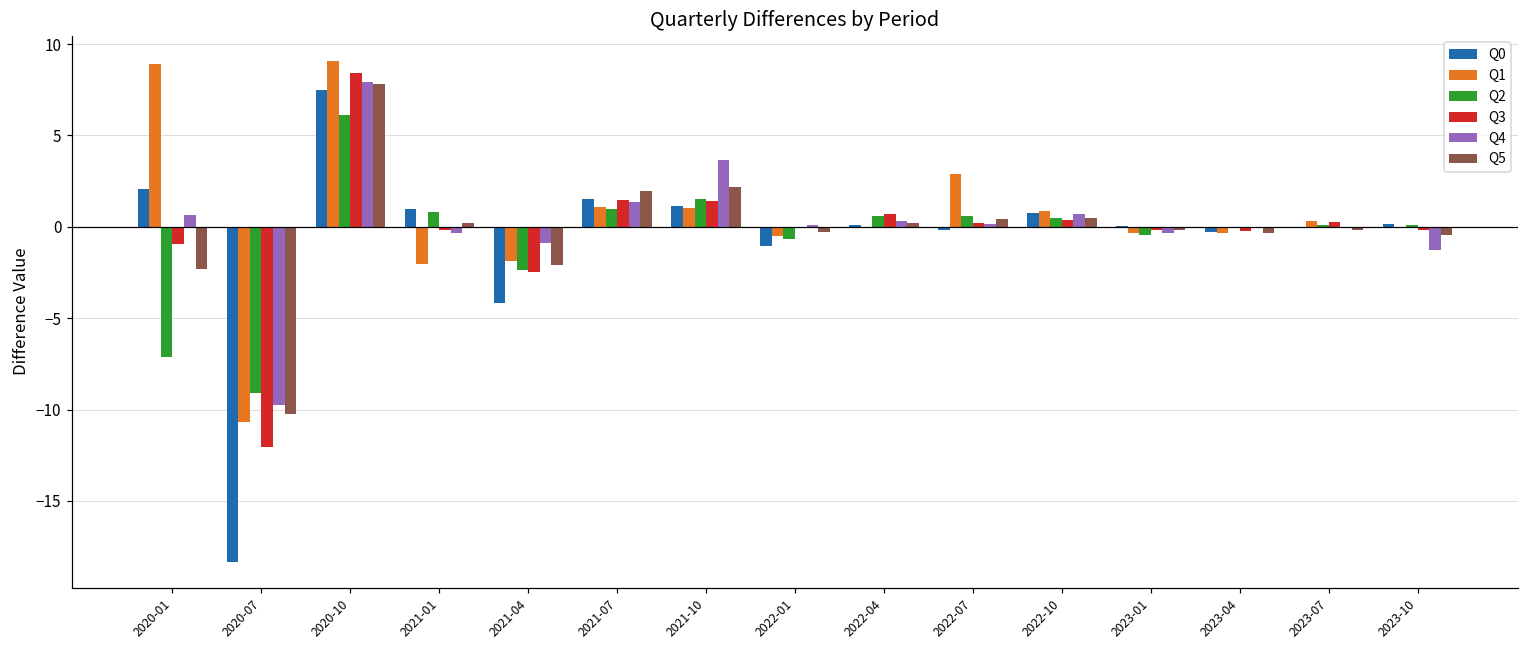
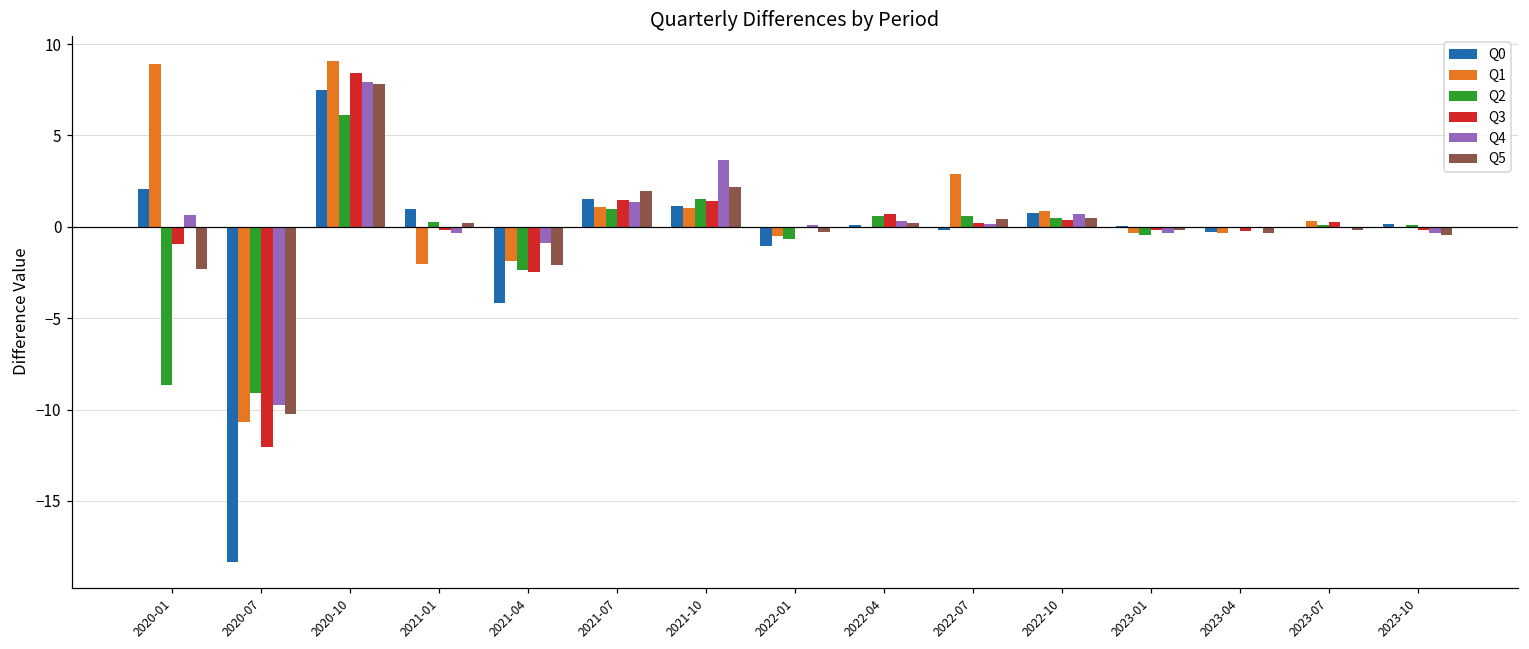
Q2, 2020-01: -7.1 -> -8.6
Q2, 2021-01: 0.8 -> 0.3
Q4, 2023-10: -1.2 -> -0.3
